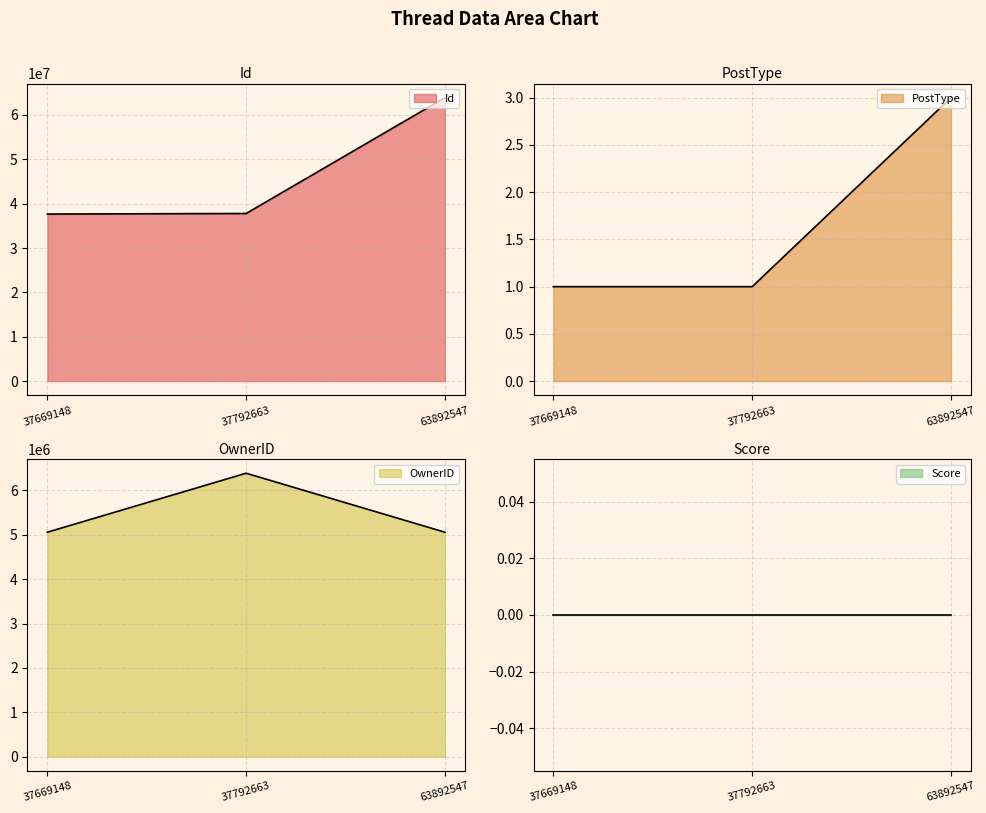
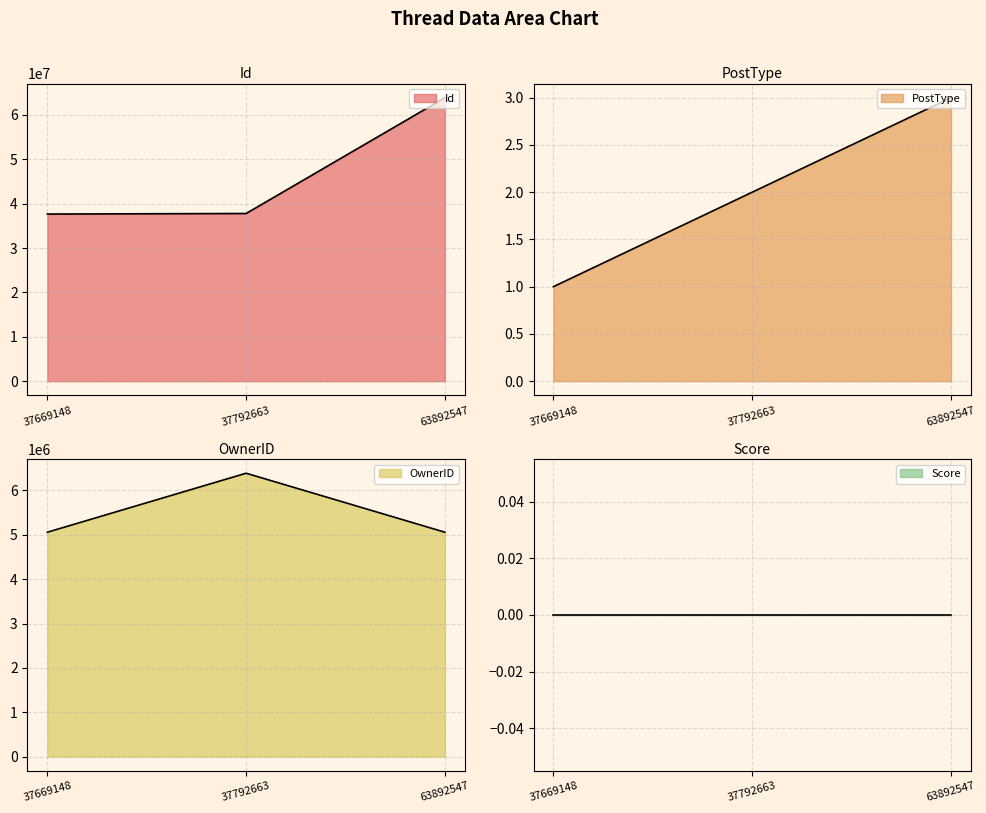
PostType, 37792663: 1 -> 2
